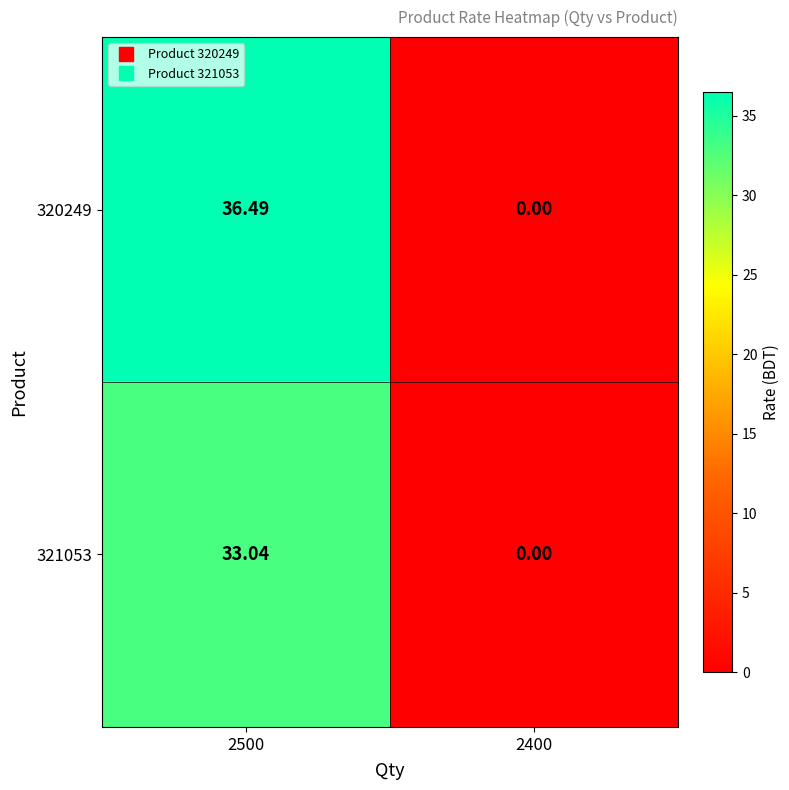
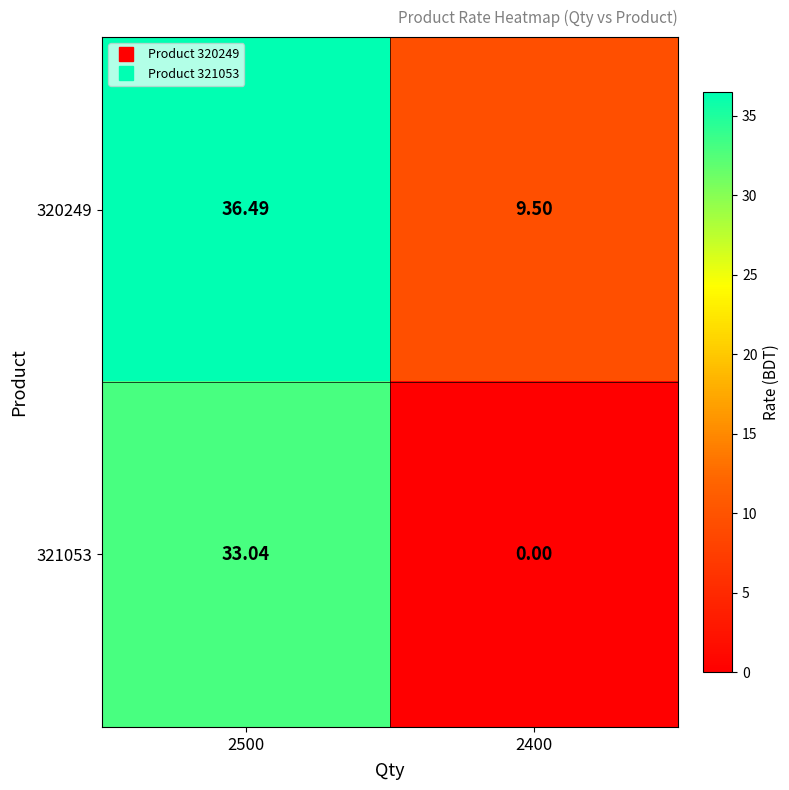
320249, 2400: 0.00 -> 9.50
